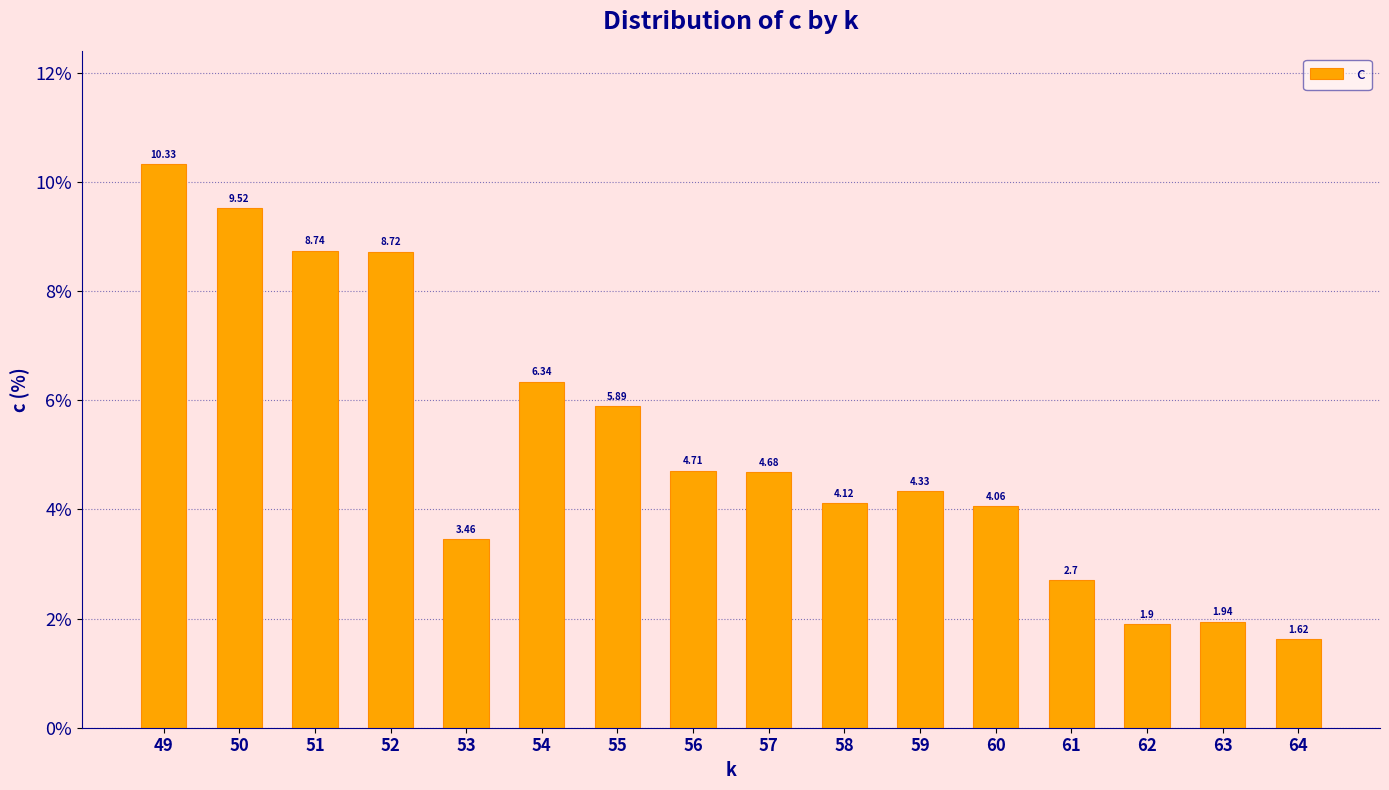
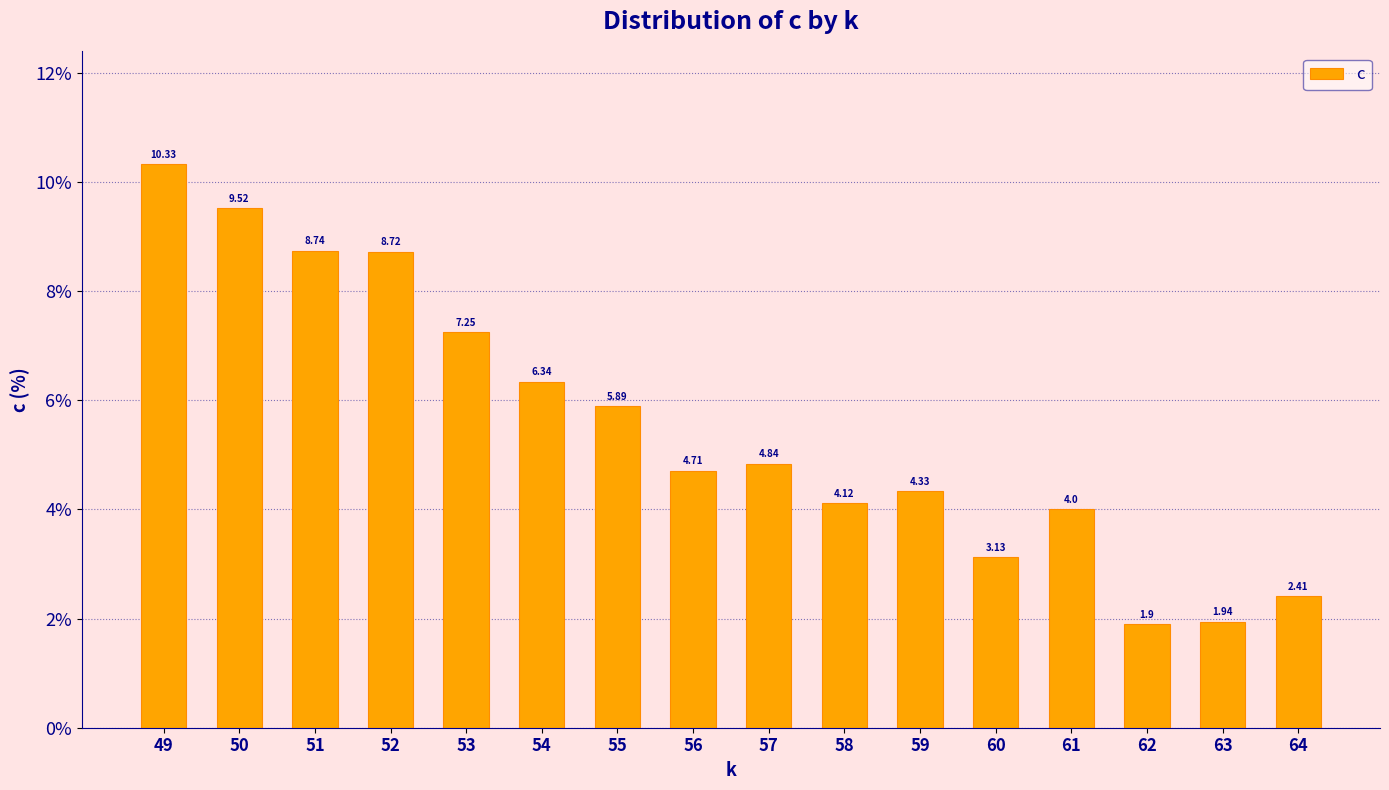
53: 3.46 -> 7.25
57: 4.68 -> 4.84
60: 4.06 -> 3.13
61: 2.7 -> 4.0
64: 1.62 -> 2.41
